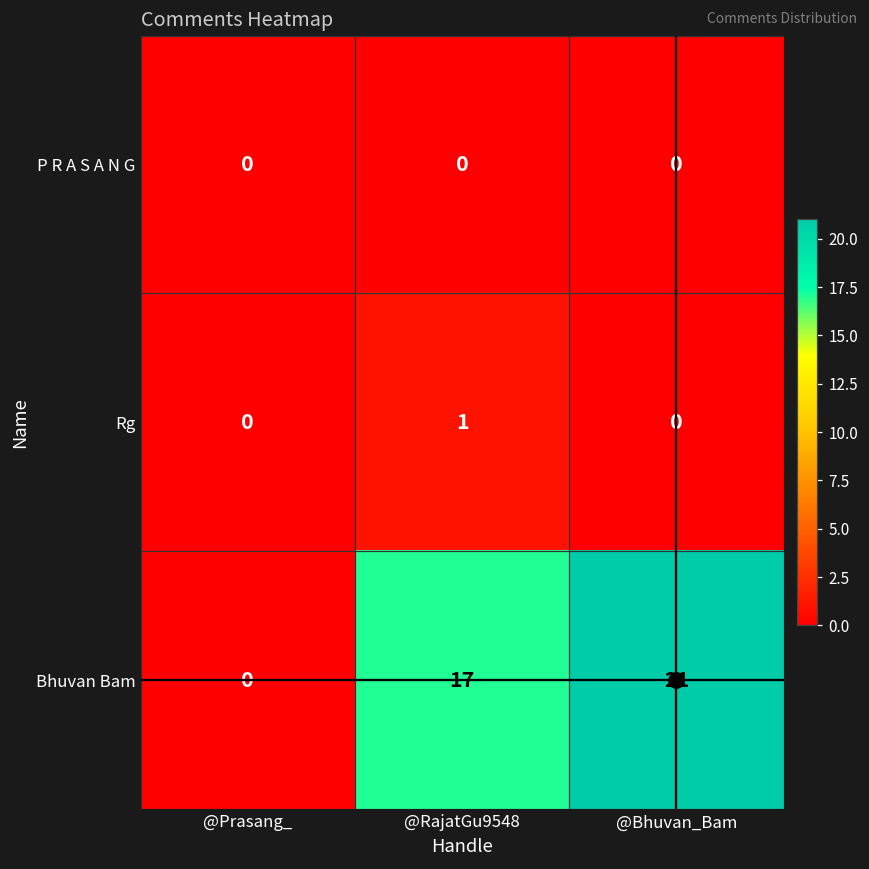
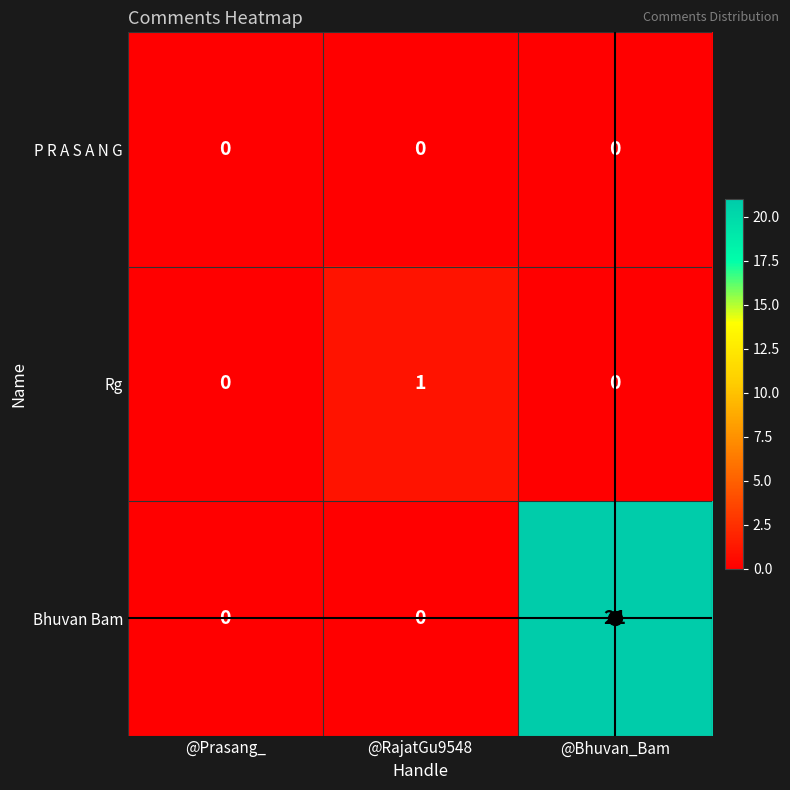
Bhuvan Bam, @RajatGu9548: 17 -> 0
